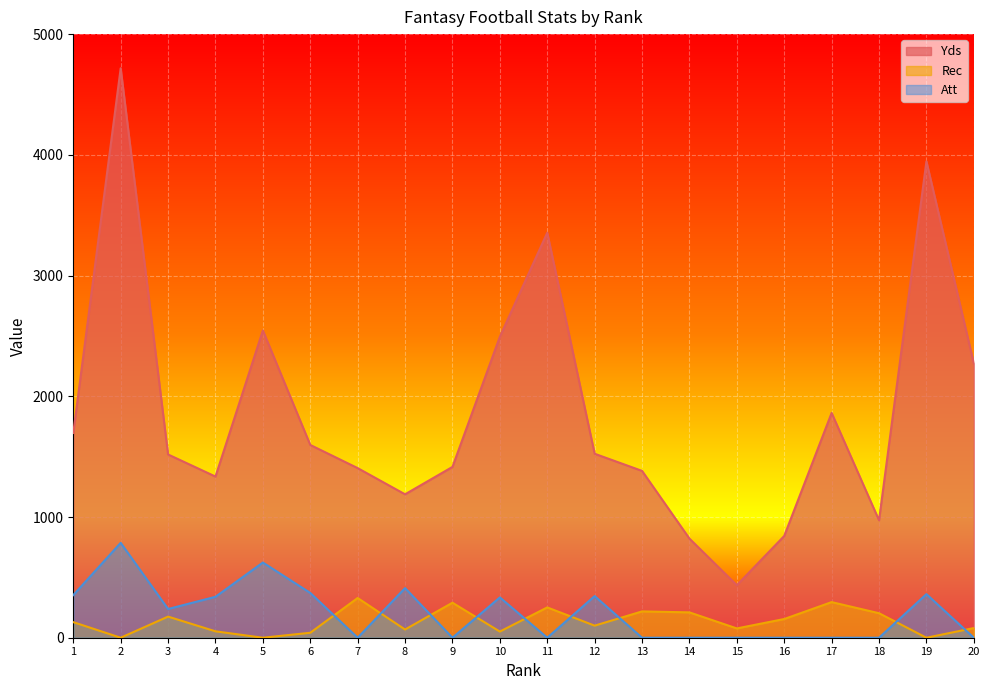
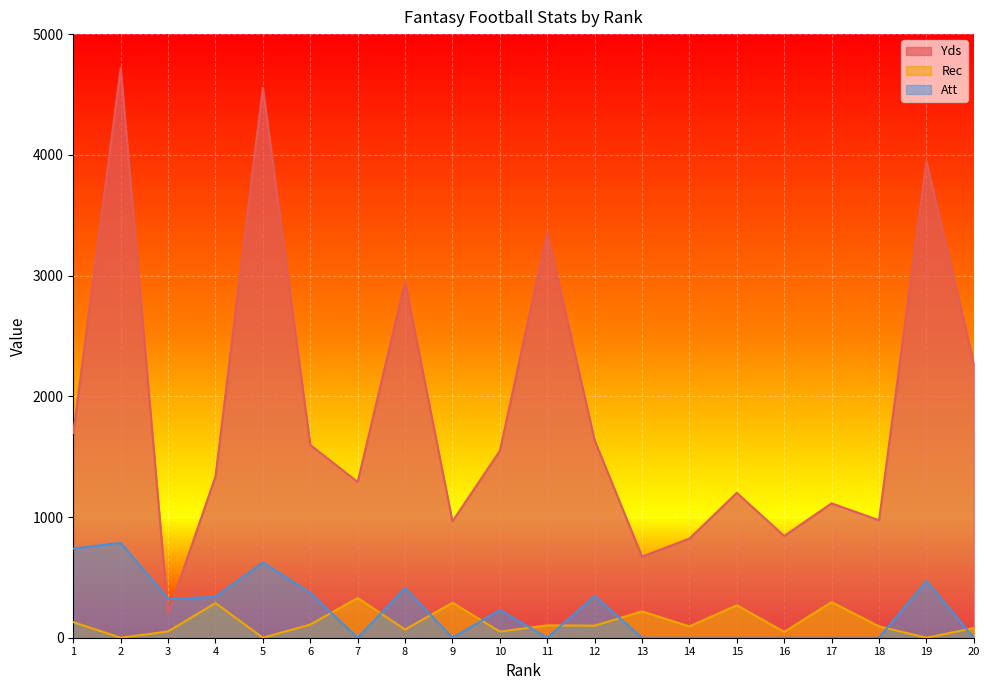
Att, 1: 350 -> 740
Yds, 3: 1520 -> 200
Rec, 3: 180 -> 50
Att, 3: 240 -> 320
Rec, 4: 50 -> 290
Yds, 5: 2550 -> 4560
Rec, 6: 40 -> 110
Yds, 7: 1410 -> 1290
Yds, 8: 1190 -> 2950
Yds, 9: 1420 -> 960
Yds, 10: 2490 -> 1550
Att, 10: 330 -> 230
Rec, 11: 250 -> 100
Yds, 12: 1520 -> 1640
Yds, 13: 1380 -> 670
Rec, 14: 210 -> 90
Yds, 15: 440 -> 1200
Rec, 15: 80 -> 270
Rec, 16: 160 -> 50
Yds, 17: 1860 -> 1110
Rec, 18: 200 -> 90
Att, 19: 360 -> 470
